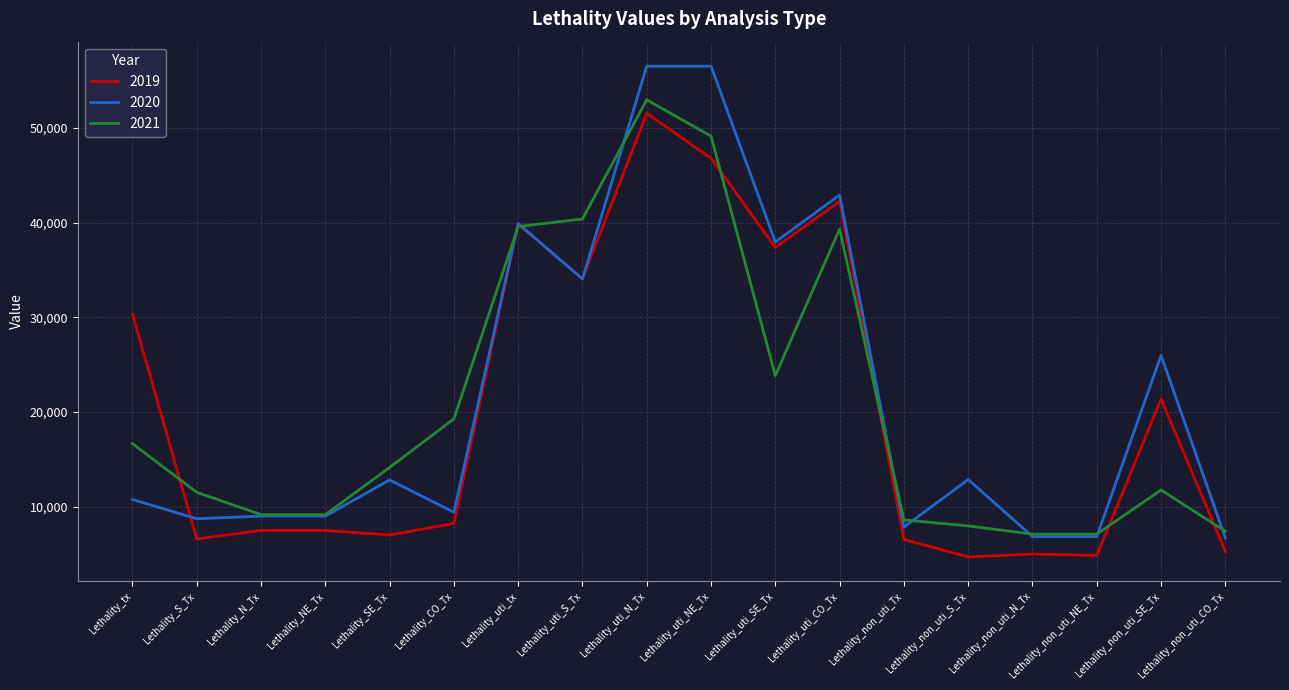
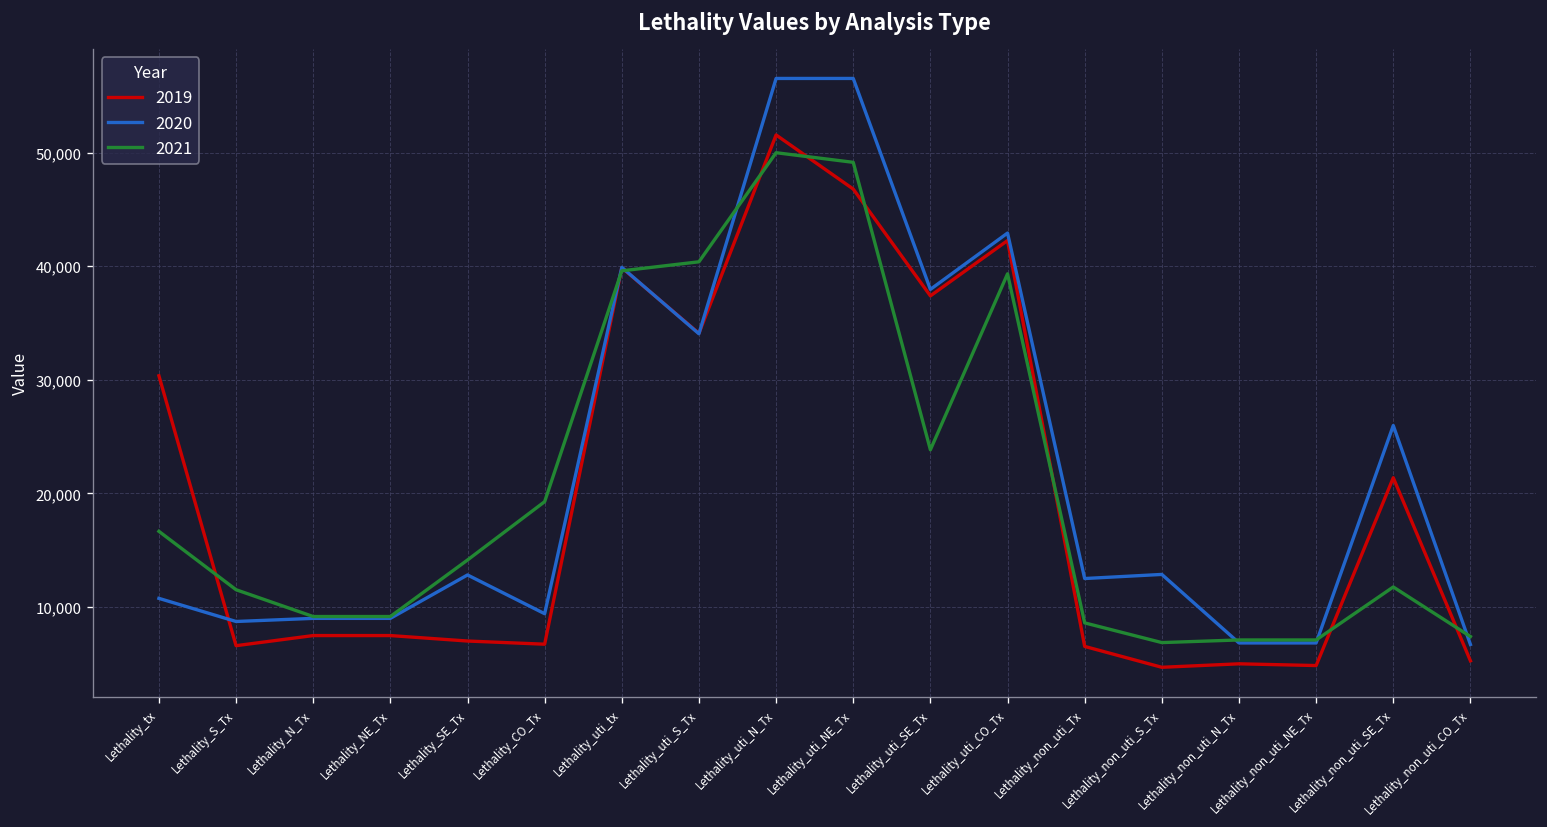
2019, Lethality_CO_Tx: 8,000 -> 7,000
2021, Lethality_uti_N_Tx: 53,000 -> 50,000
2020, Lethality_non_uti_Tx: 8,000 -> 13,000
2021, Lethality_non_uti_S_Tx: 8,000 -> 7,000
